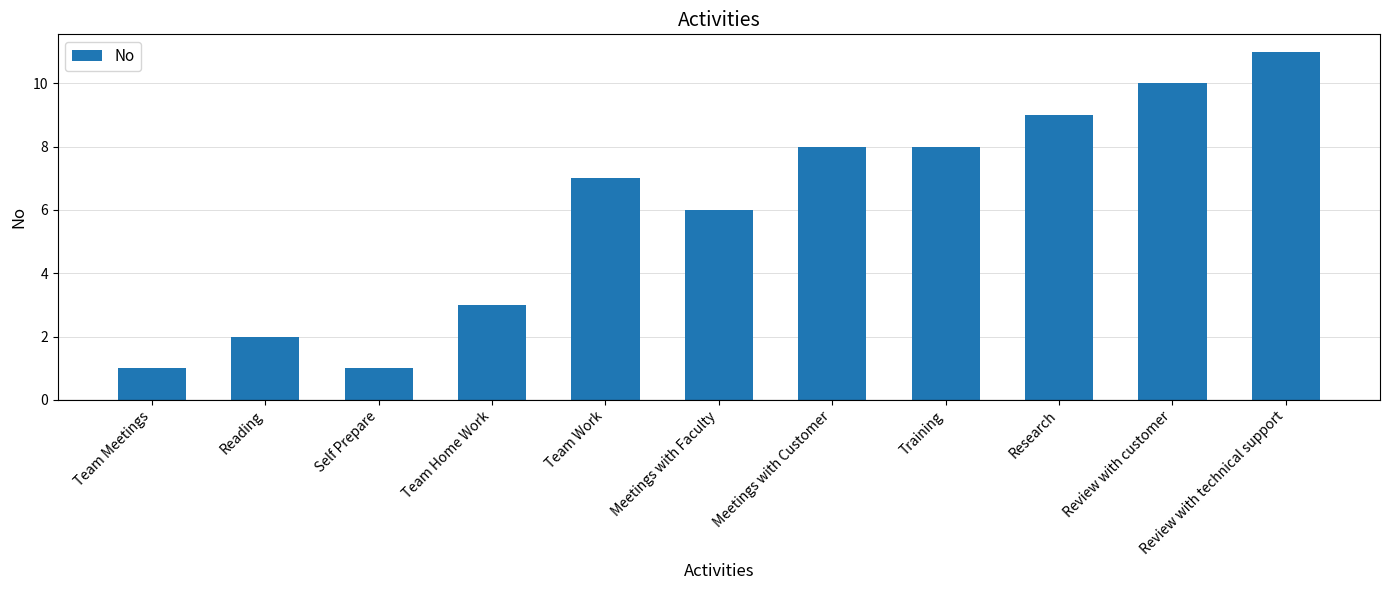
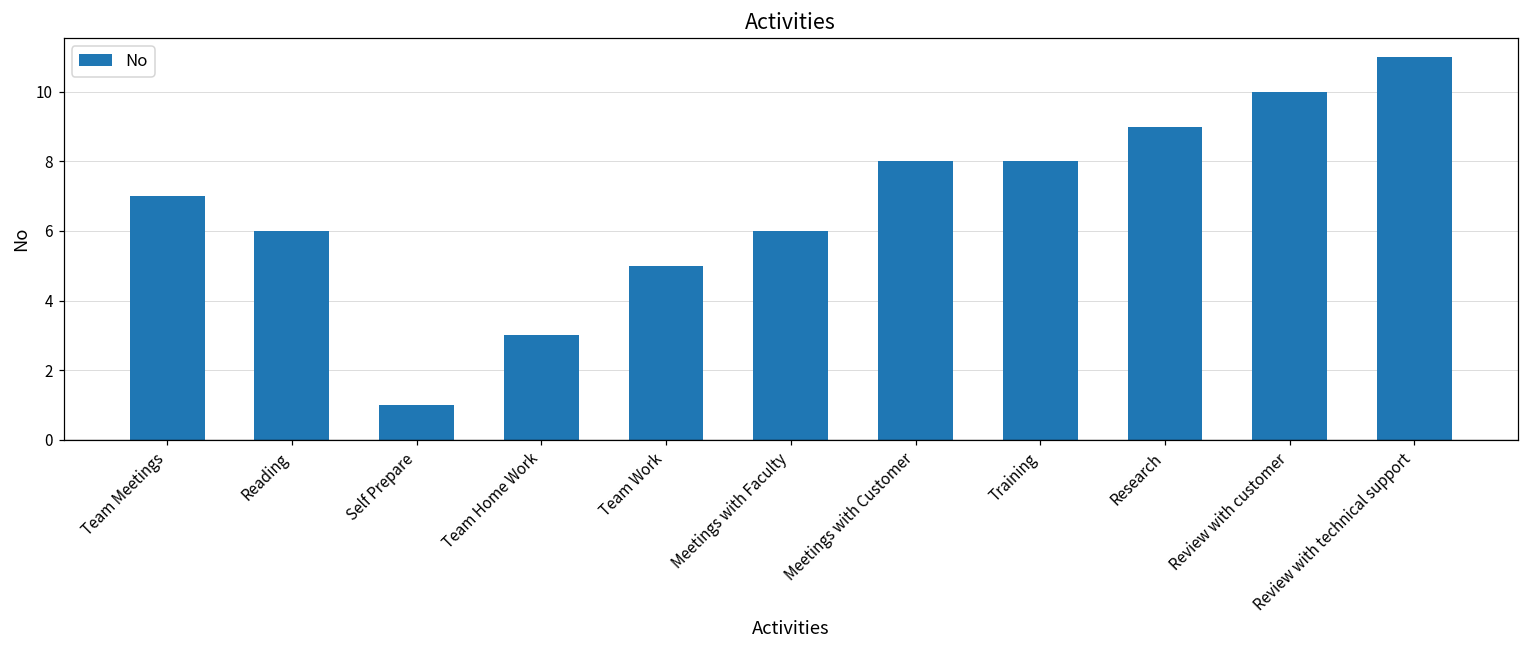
Team Meetings: 1 -> 7
Reading: 2 -> 6
Team Work: 7 -> 5
